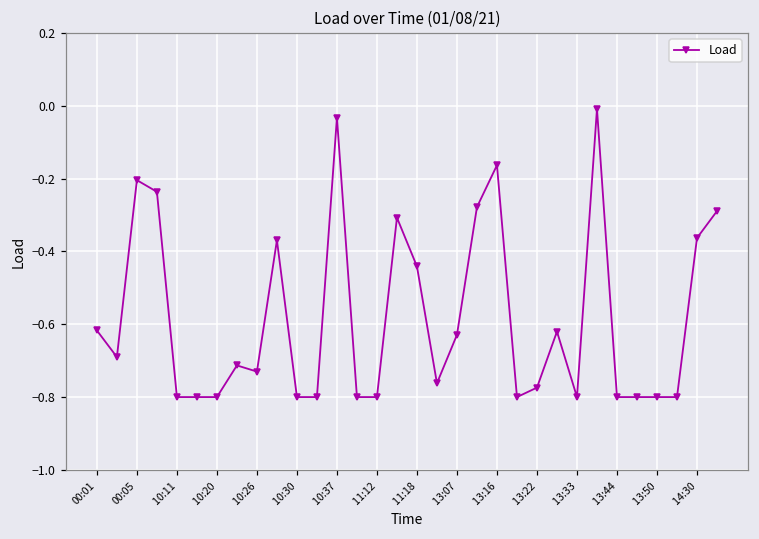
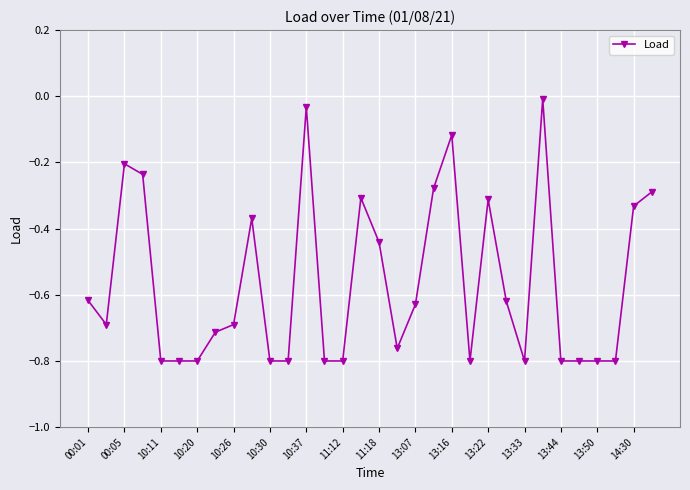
10:26: -0.73 -> -0.69
13:16: -0.16 -> -0.12
13:22: -0.77 -> -0.31
14:30: -0.36 -> -0.33
